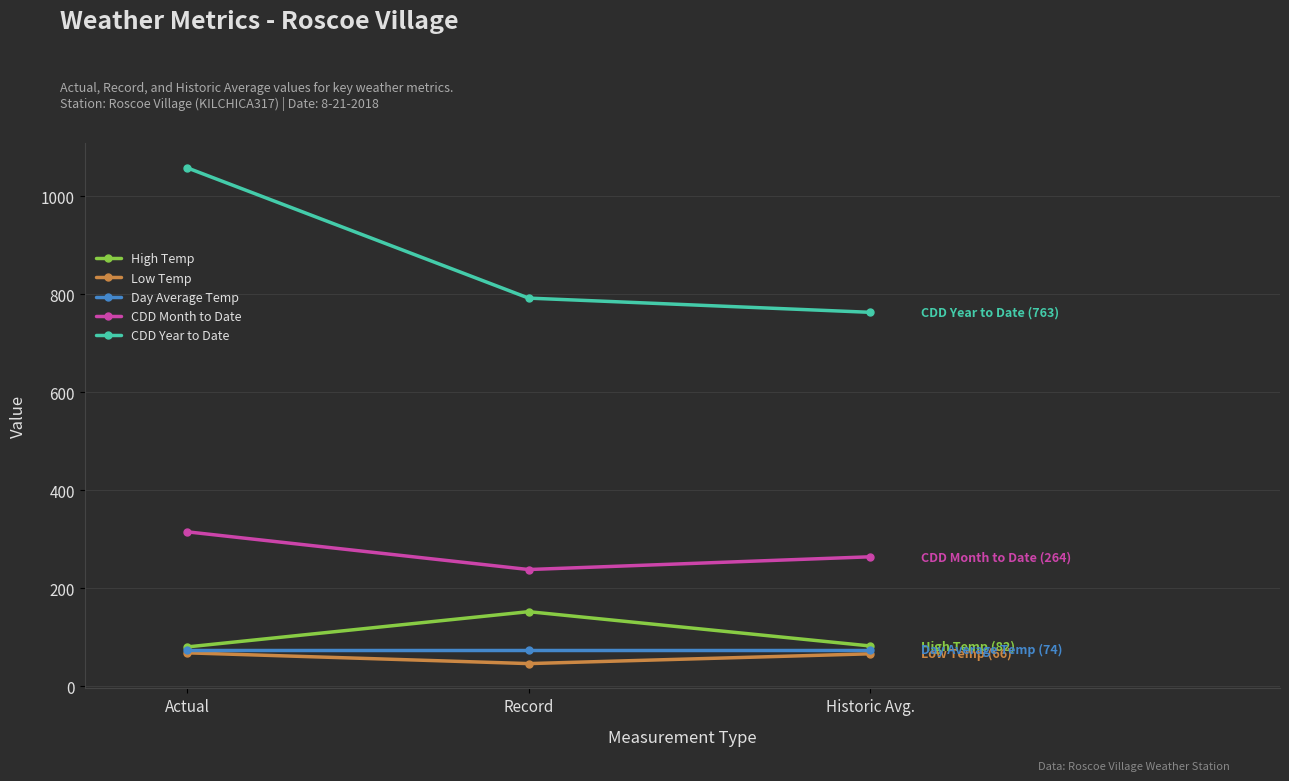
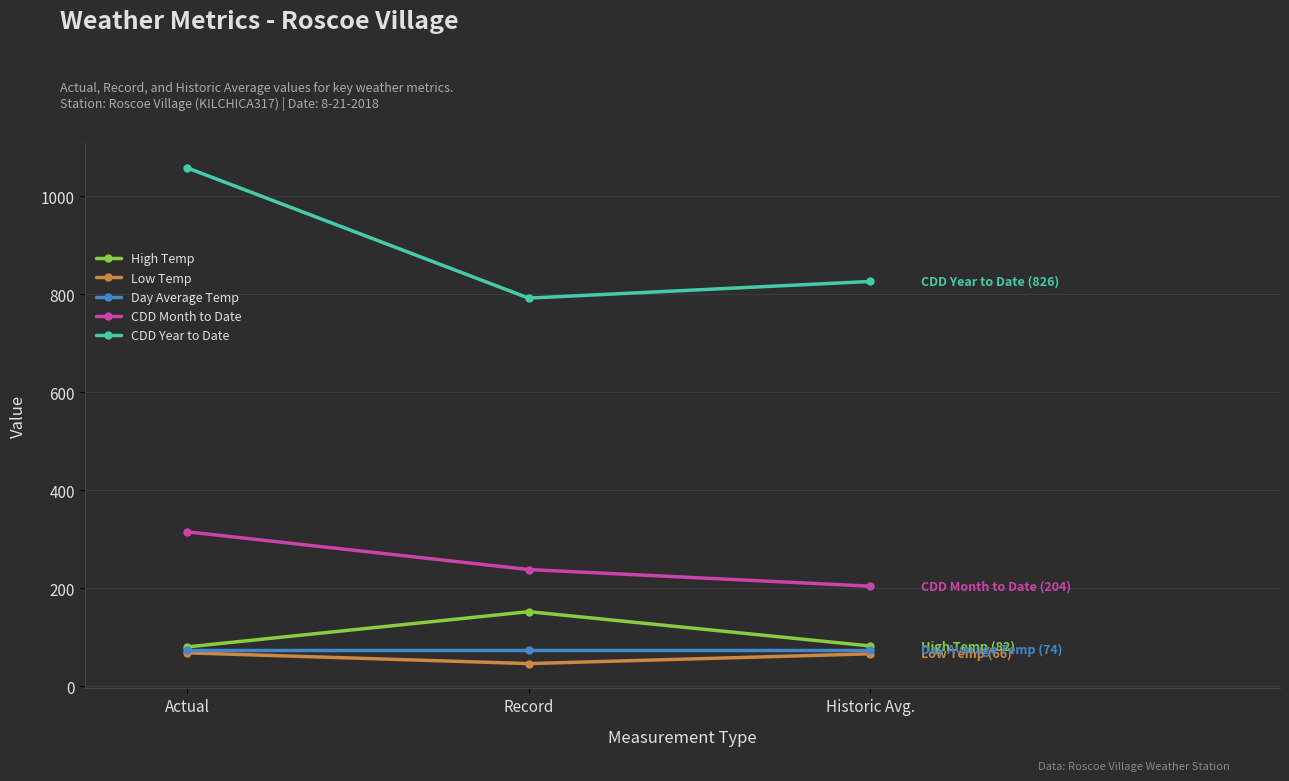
CDD Month to Date, Historic Avg.: (264) -> (204)
CDD Year to Date, Historic Avg.: (763) -> (826)
